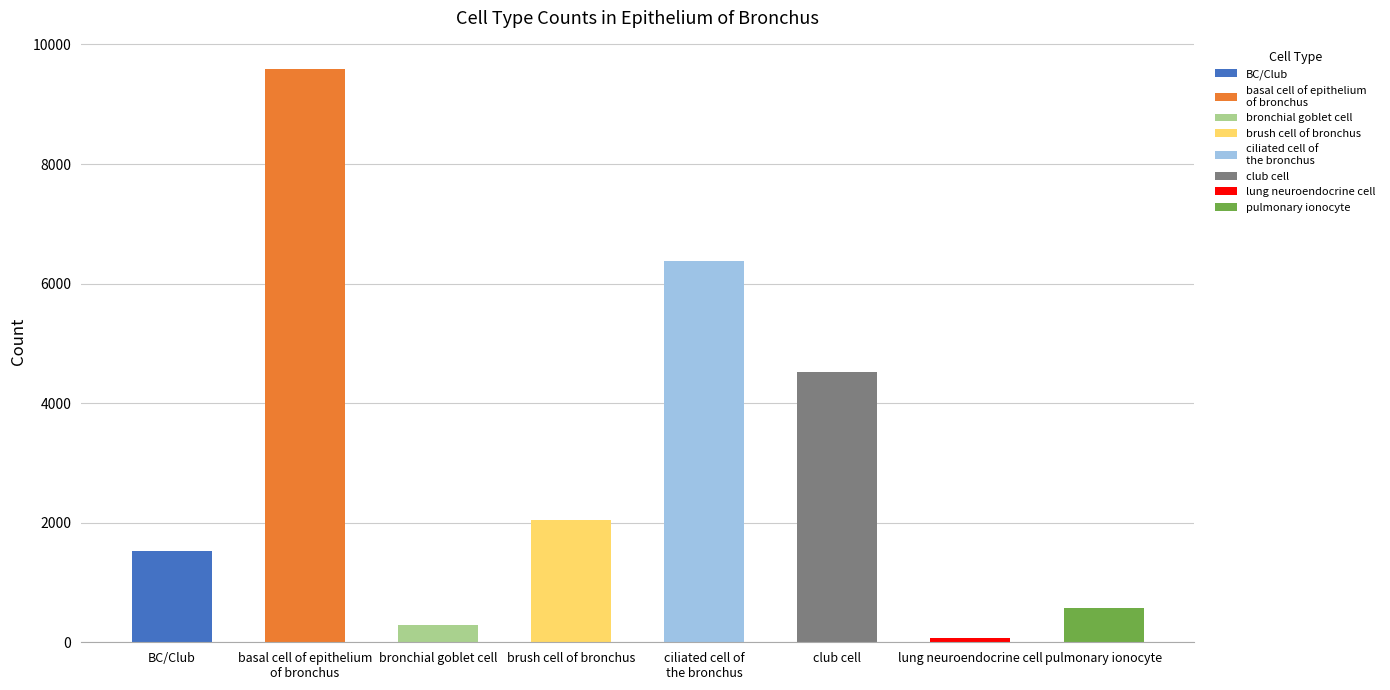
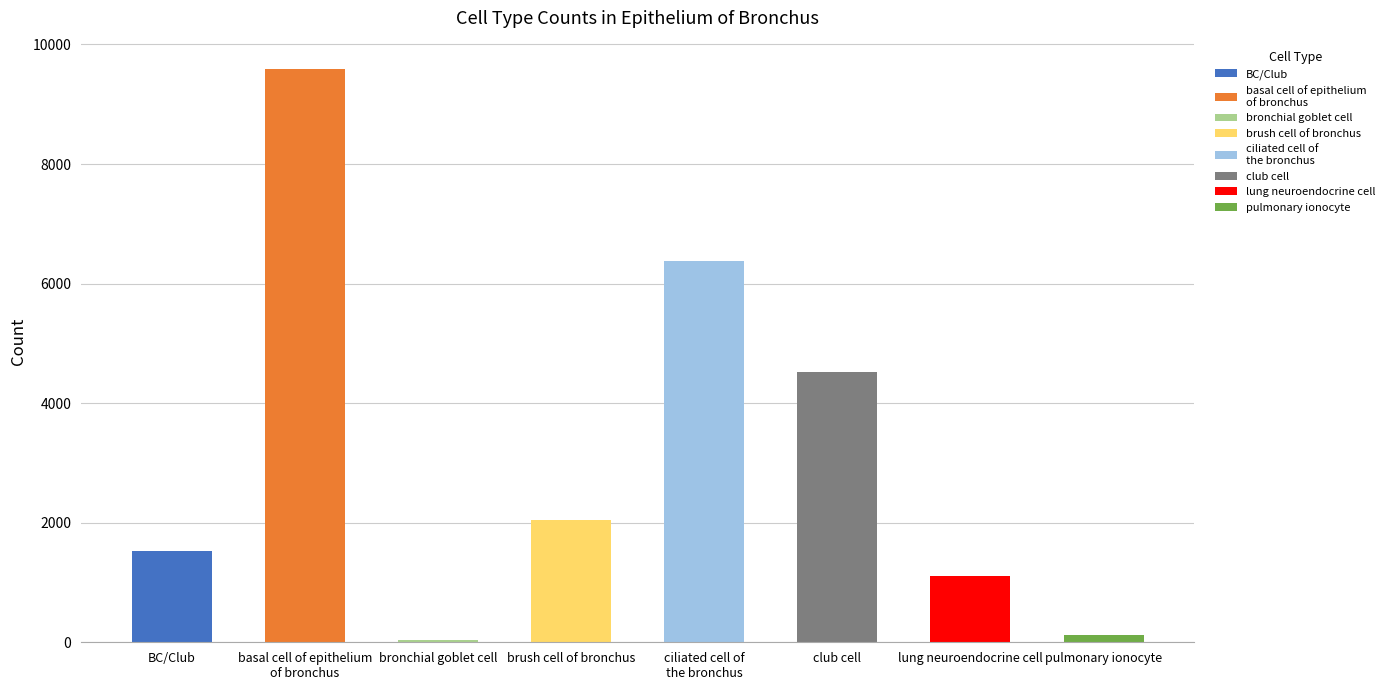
bronchial goblet cell: 300 -> 0
lung neuroendocrine cell: 100 -> 1100
pulmonary ionocyte: 600 -> 100
